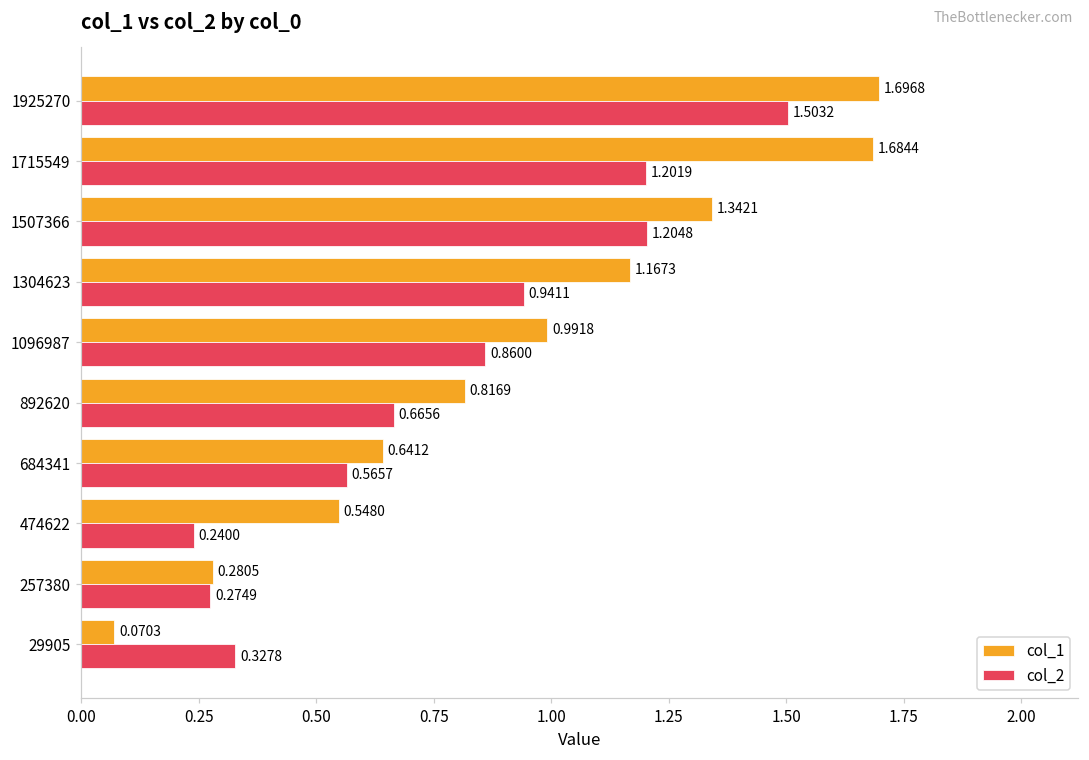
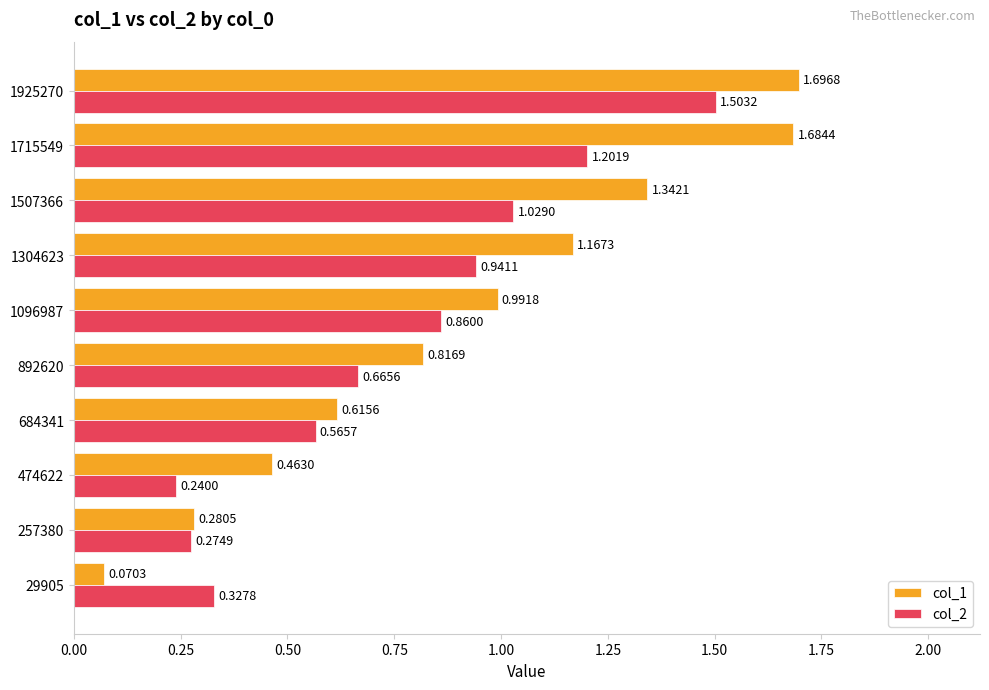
col_2, 1507366: 1.2048 -> 1.0290
col_1, 684341: 0.6412 -> 0.6156
col_1, 474622: 0.5480 -> 0.4630
